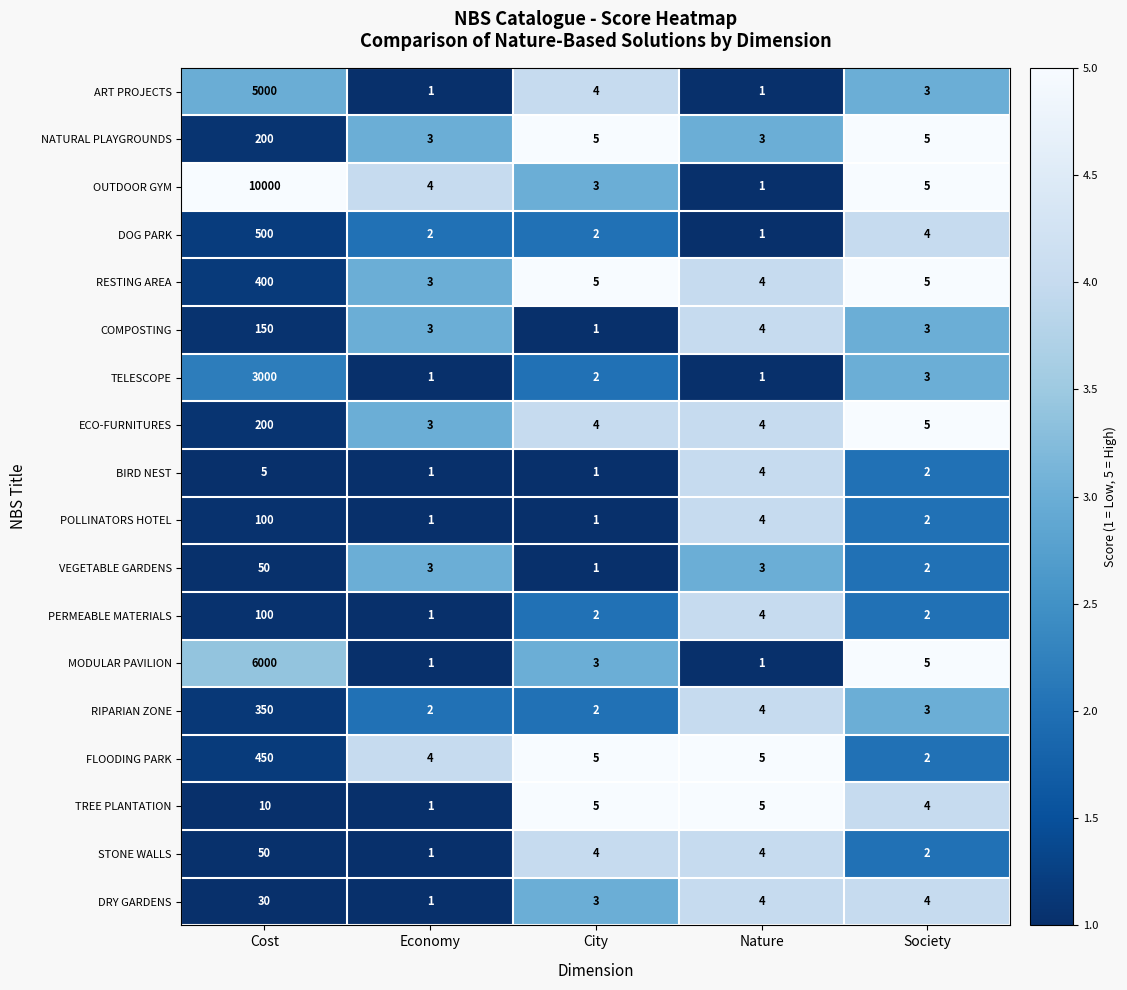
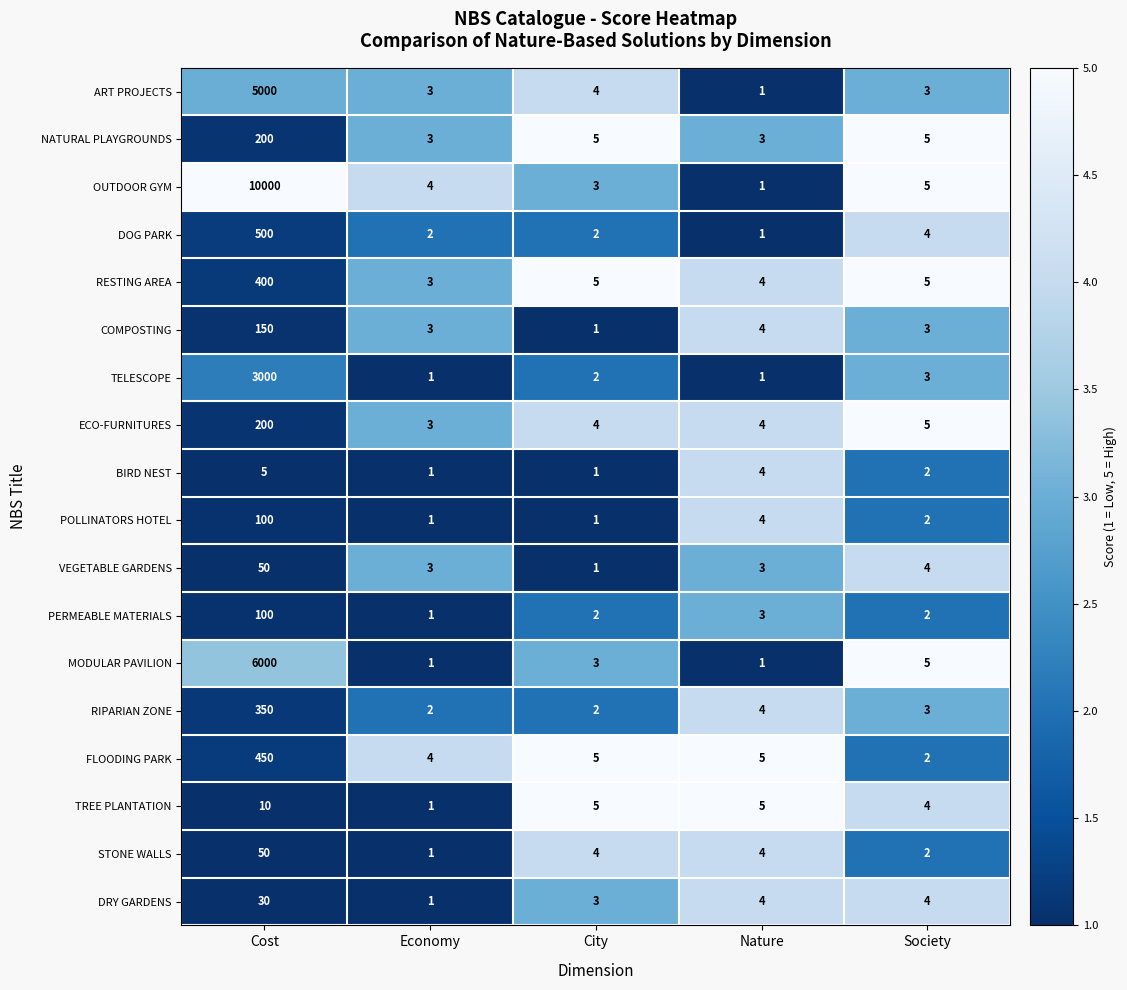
ART PROJECTS, Economy: 1 -> 3
VEGETABLE GARDENS, Society: 2 -> 4
PERMEABLE MATERIALS, Nature: 4 -> 3
